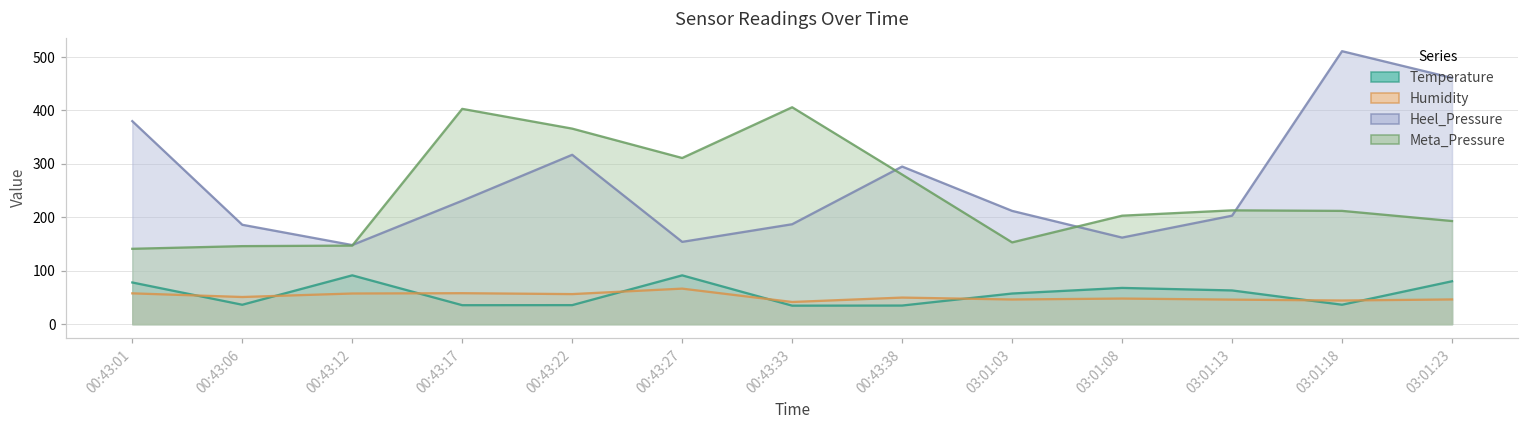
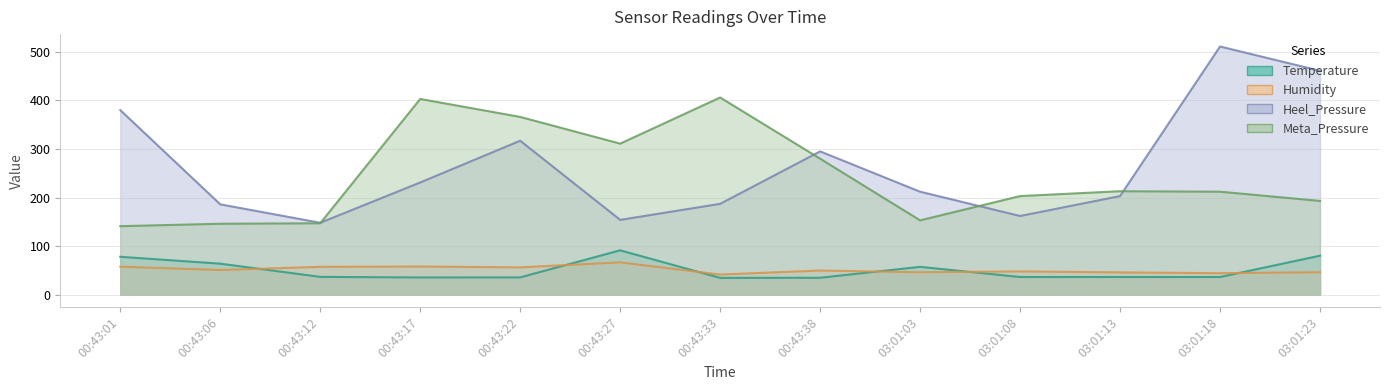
Temperature, 00:43:06: 40 -> 60
Temperature, 00:43:12: 90 -> 40
Temperature, 03:01:08: 70 -> 40
Temperature, 03:01:13: 60 -> 40
